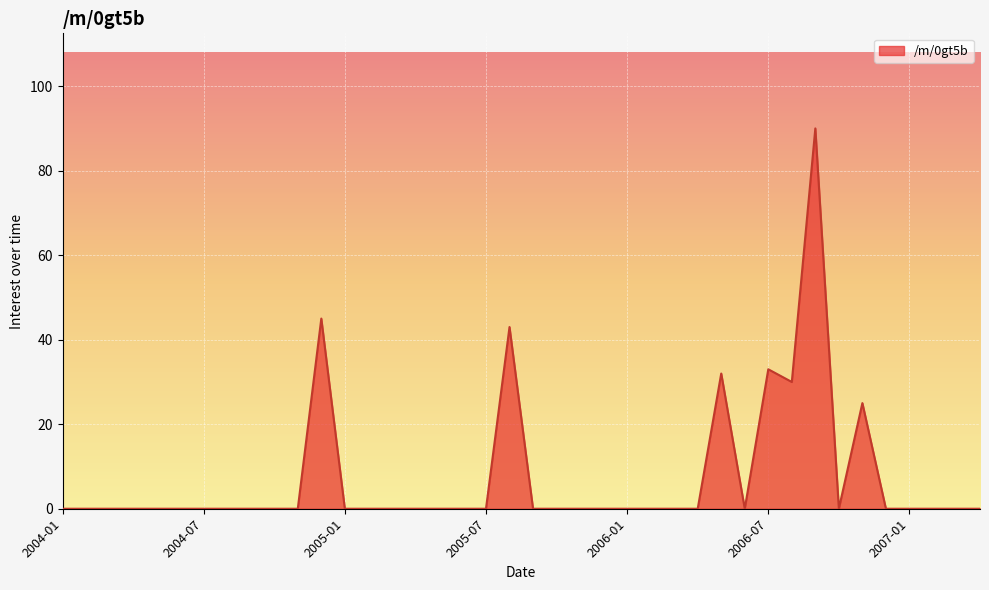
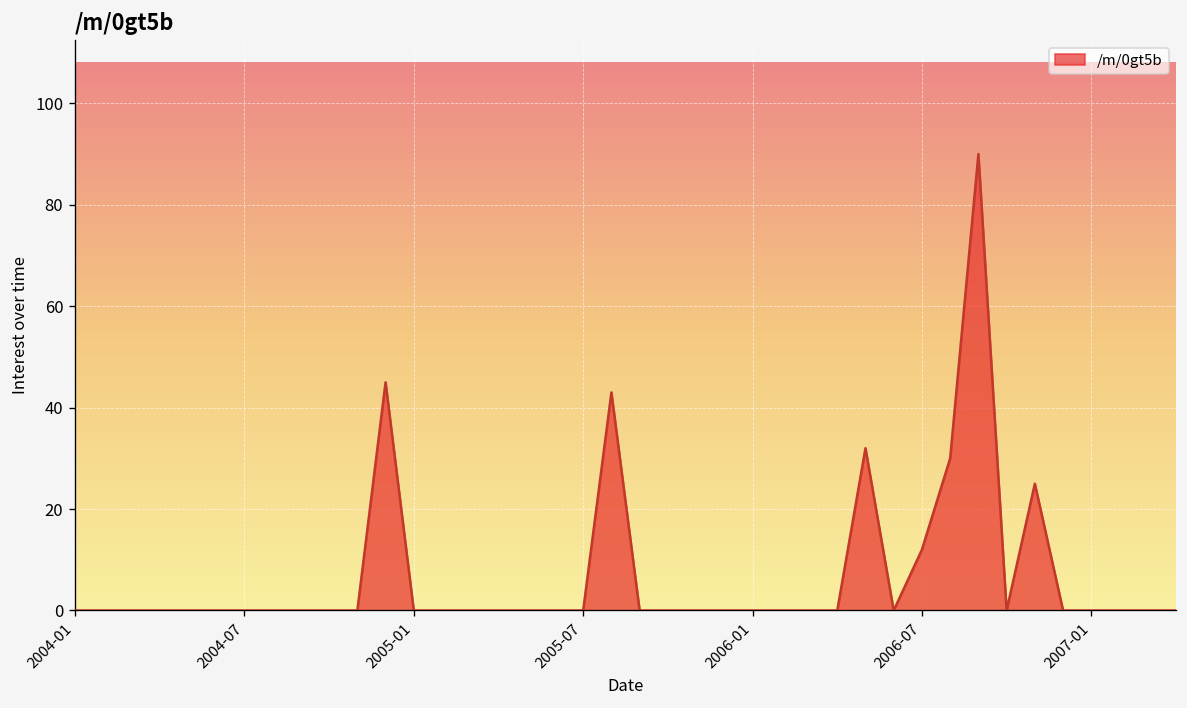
2006-07: 33 -> 12
